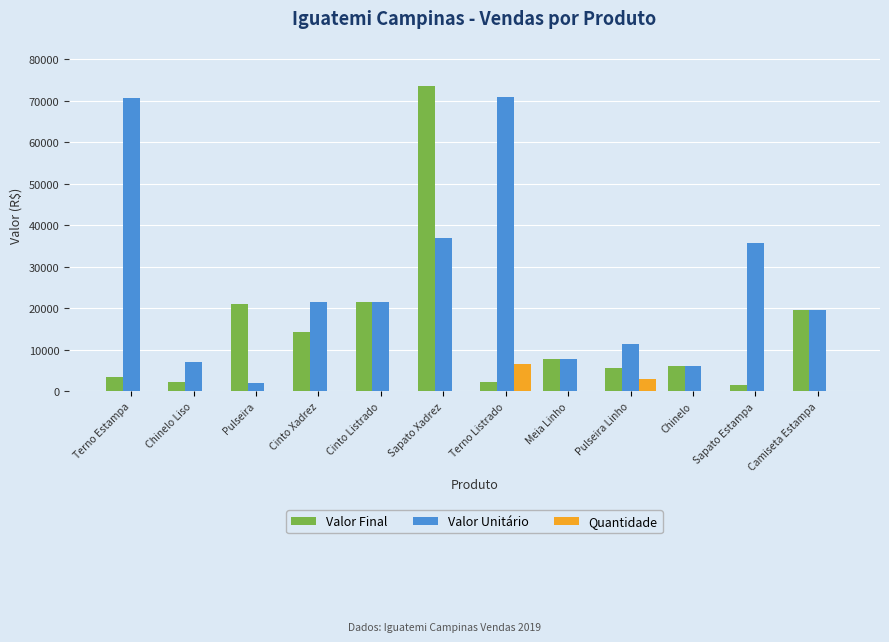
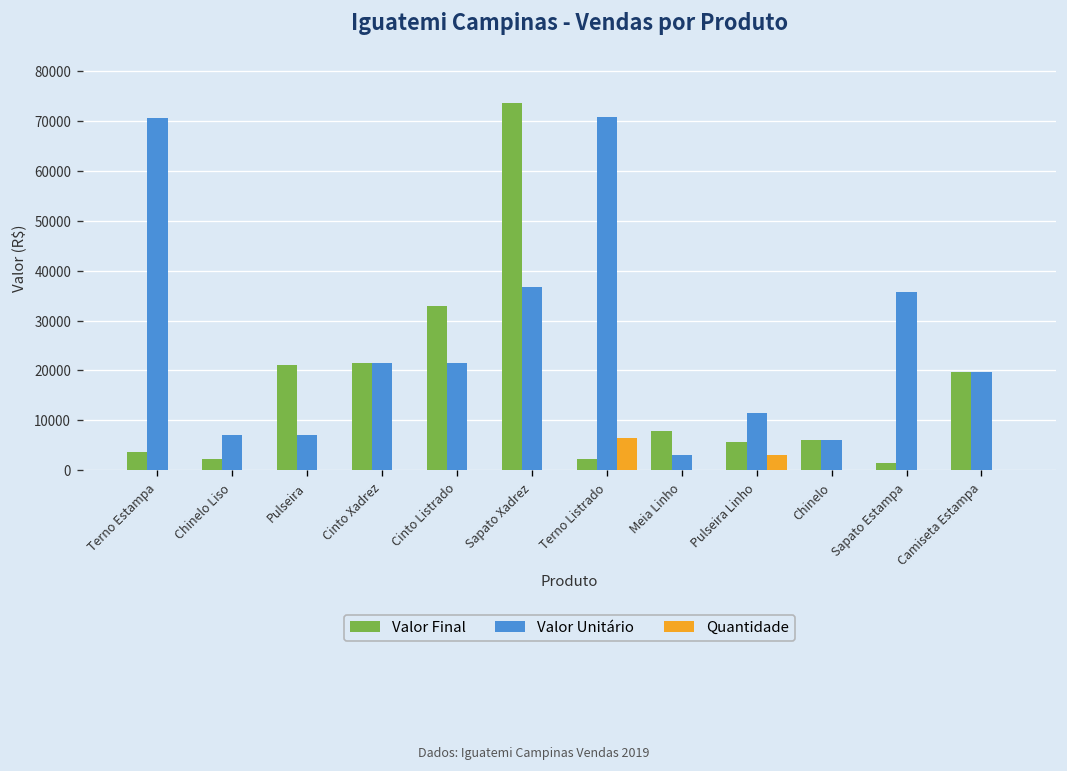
Valor Unitário, Pulseira: 2000 -> 7000
Valor Final, Cinto Xadrez: 14000 -> 22000
Valor Final, Cinto Listrado: 21000 -> 33000
Valor Unitário, Meia Linho: 8000 -> 3000
